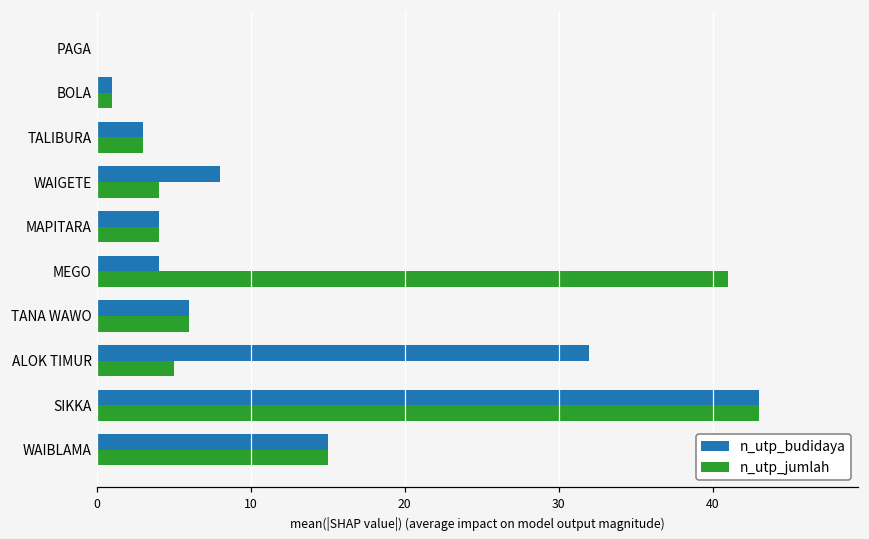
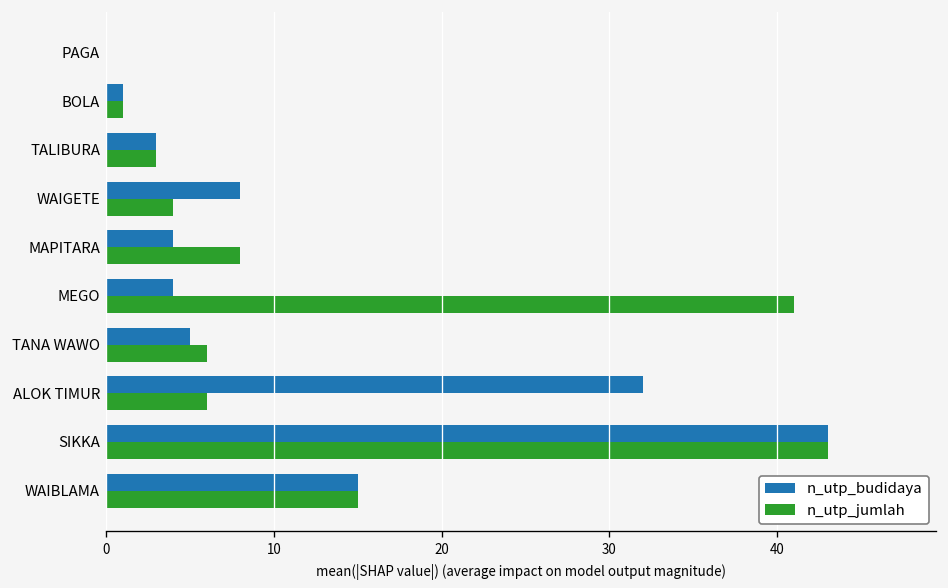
n_utp_jumlah, MAPITARA: 4 -> 8
n_utp_budidaya, TANA WAWO: 6 -> 5
n_utp_jumlah, ALOK TIMUR: 5 -> 6
